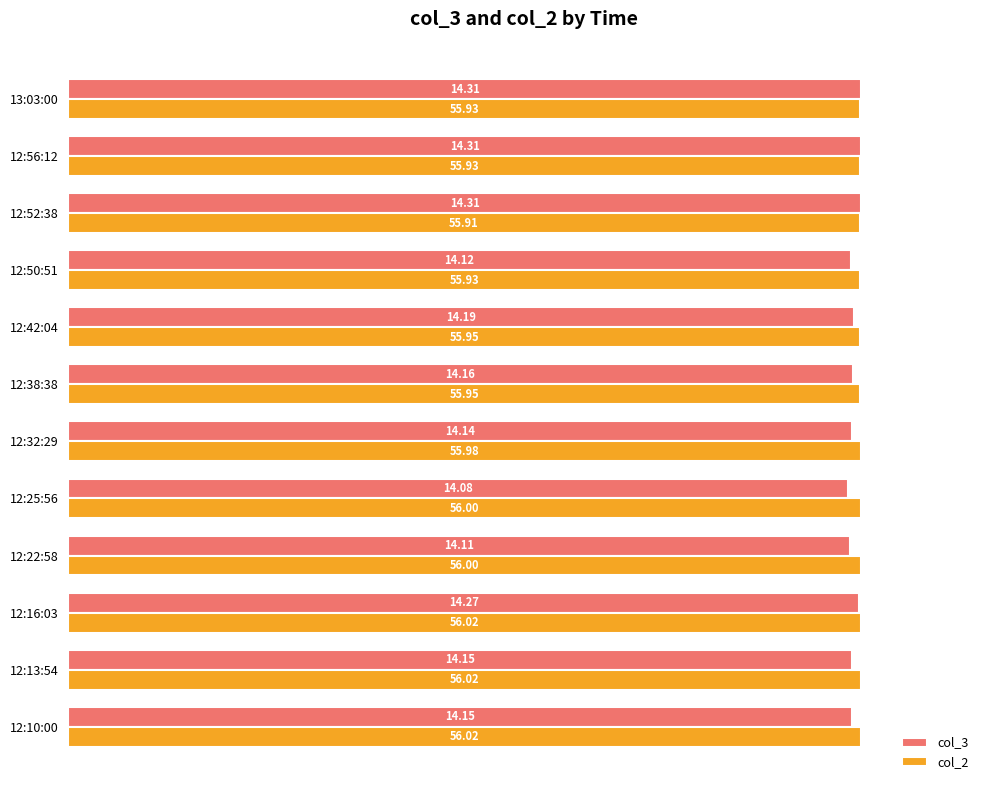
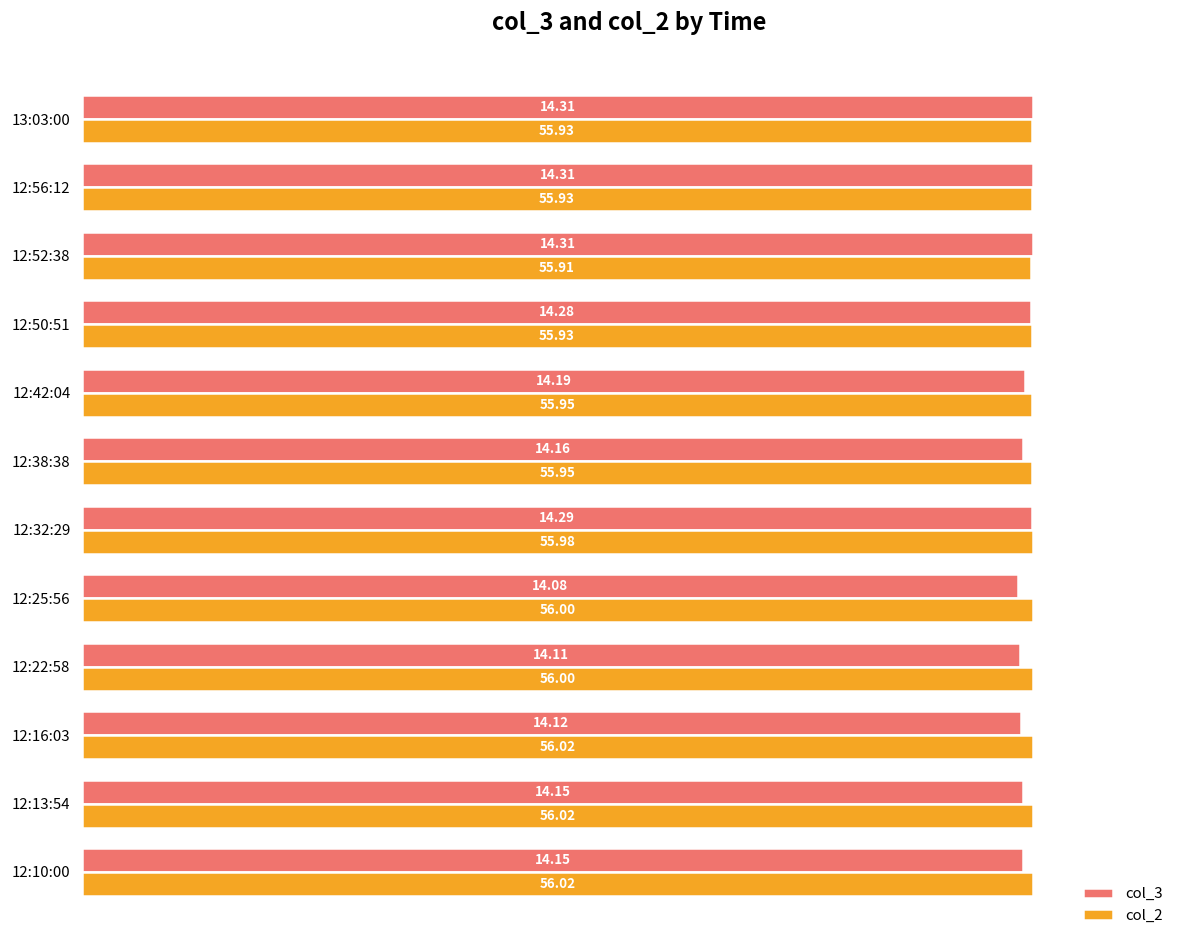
col_3, 12:50:51: 14.12 -> 14.28
col_3, 12:32:29: 14.14 -> 14.29
col_3, 12:16:03: 14.27 -> 14.12
